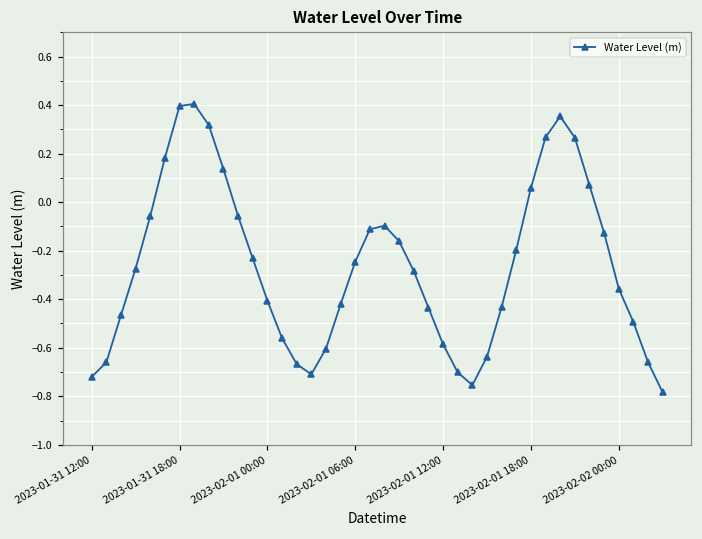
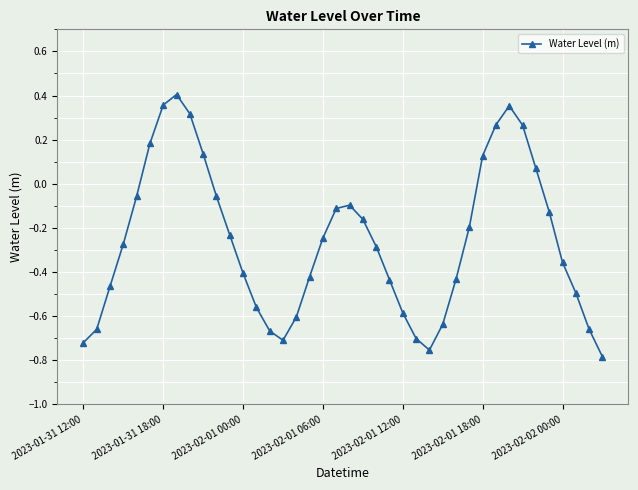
2023-01-31 18:00: 0.40 -> 0.36
2023-02-01 18:00: 0.06 -> 0.13
